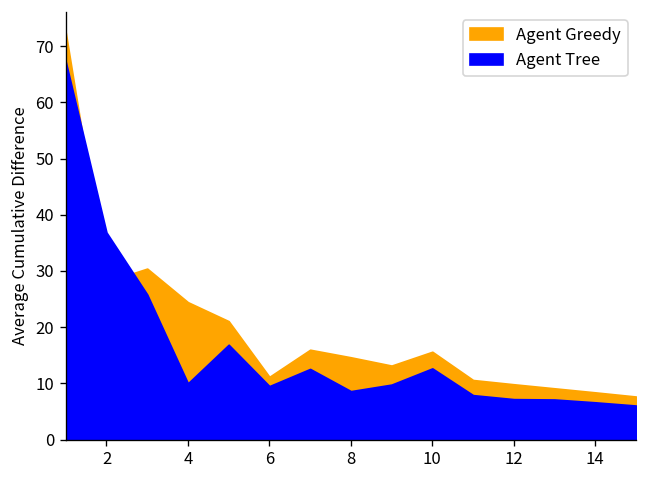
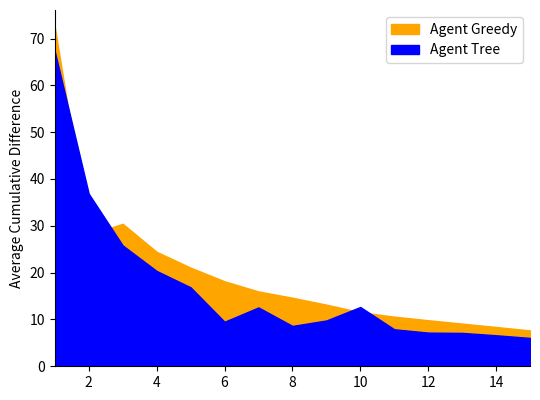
Agent Tree, 4: 10 -> 20
Agent Greedy, 6: 11 -> 18
Agent Greedy, 10: 16 -> 12
